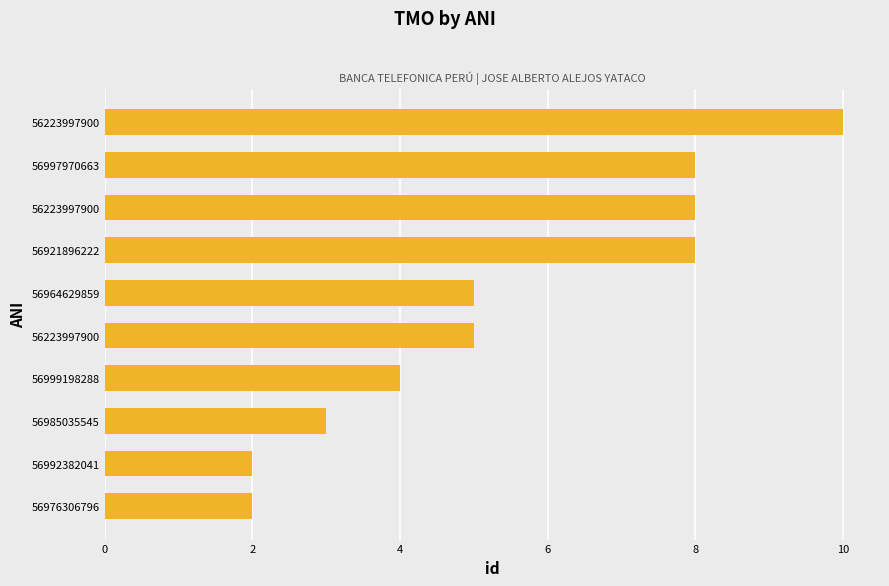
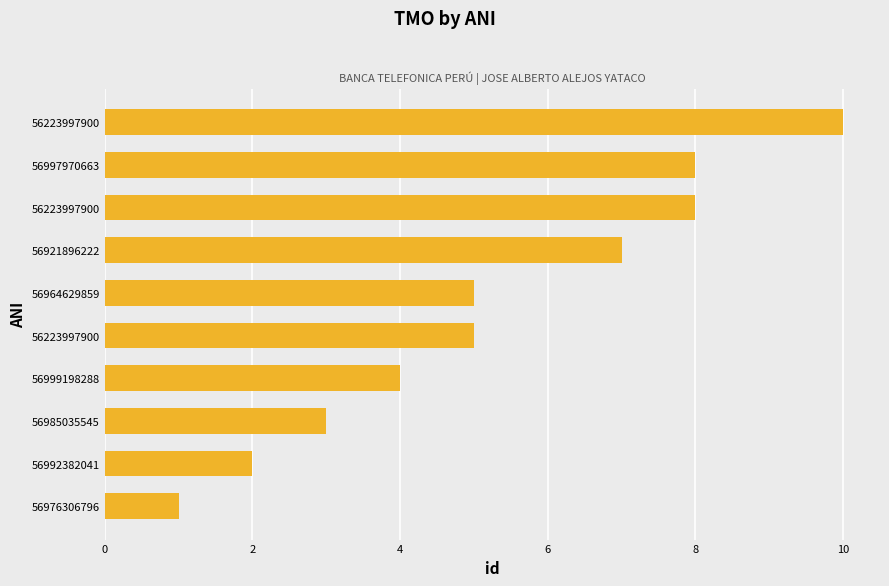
56921896222: 8 -> 7
56976306796: 2 -> 1
